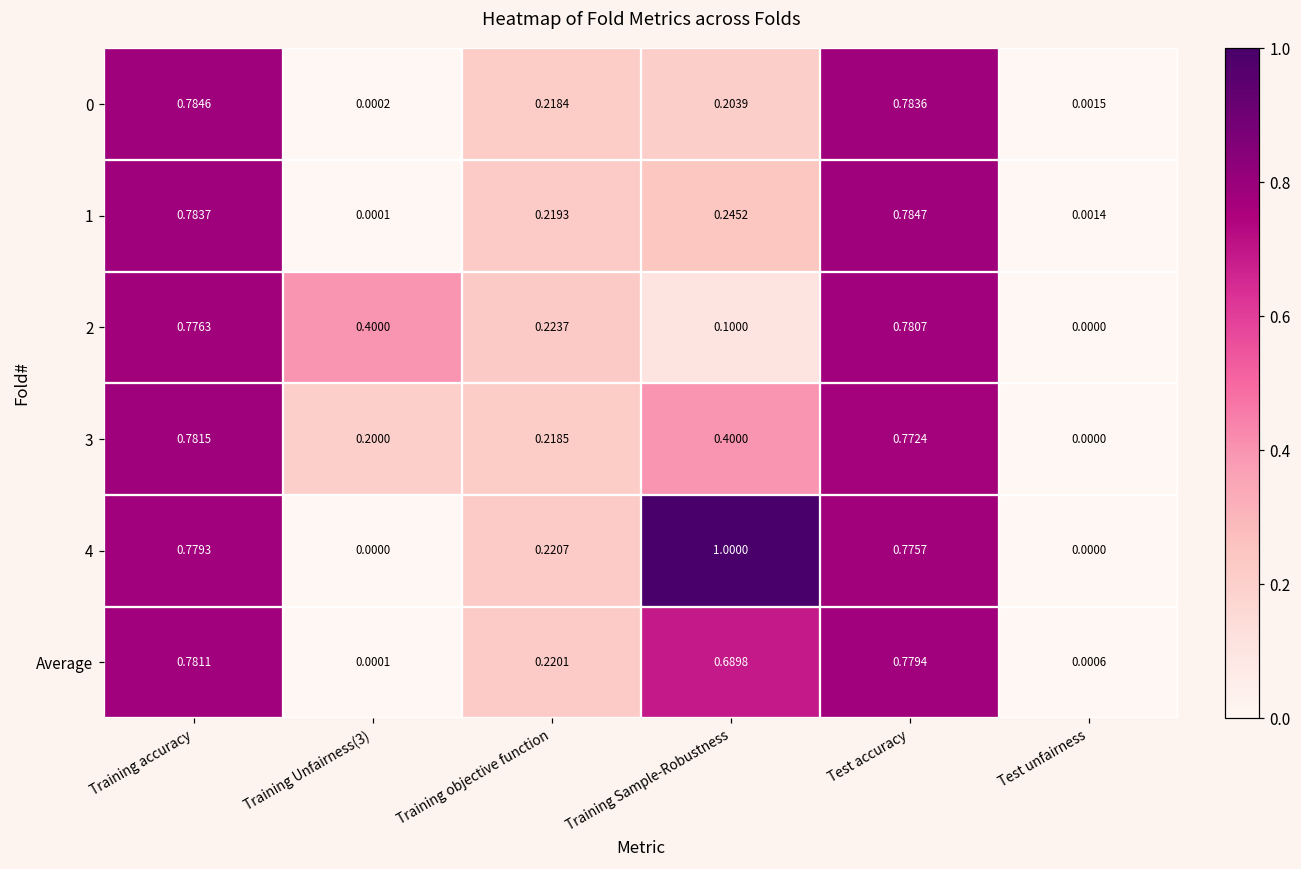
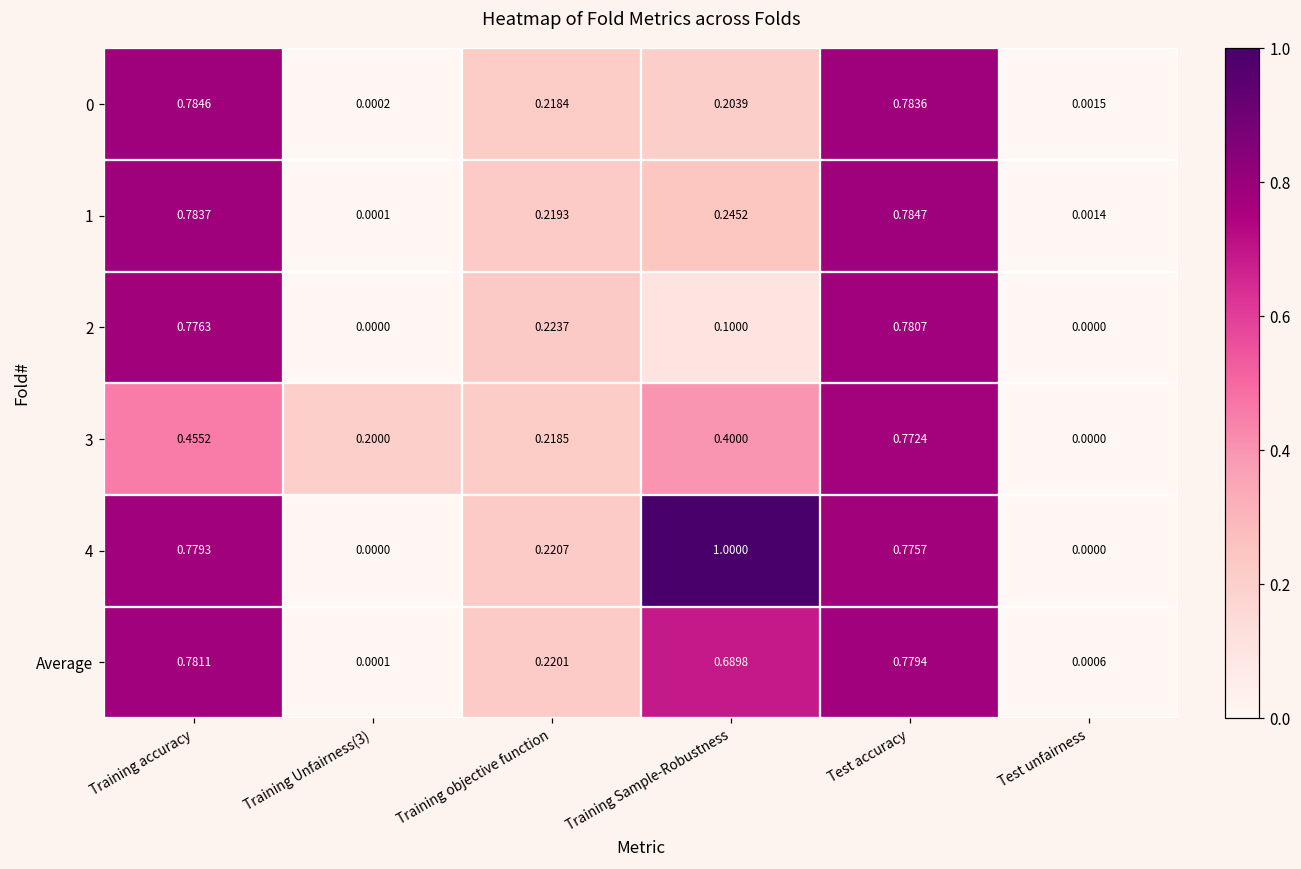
2, Training Unfairness(3): 0.4000 -> 0.0000
3, Training accuracy: 0.7815 -> 0.4552
